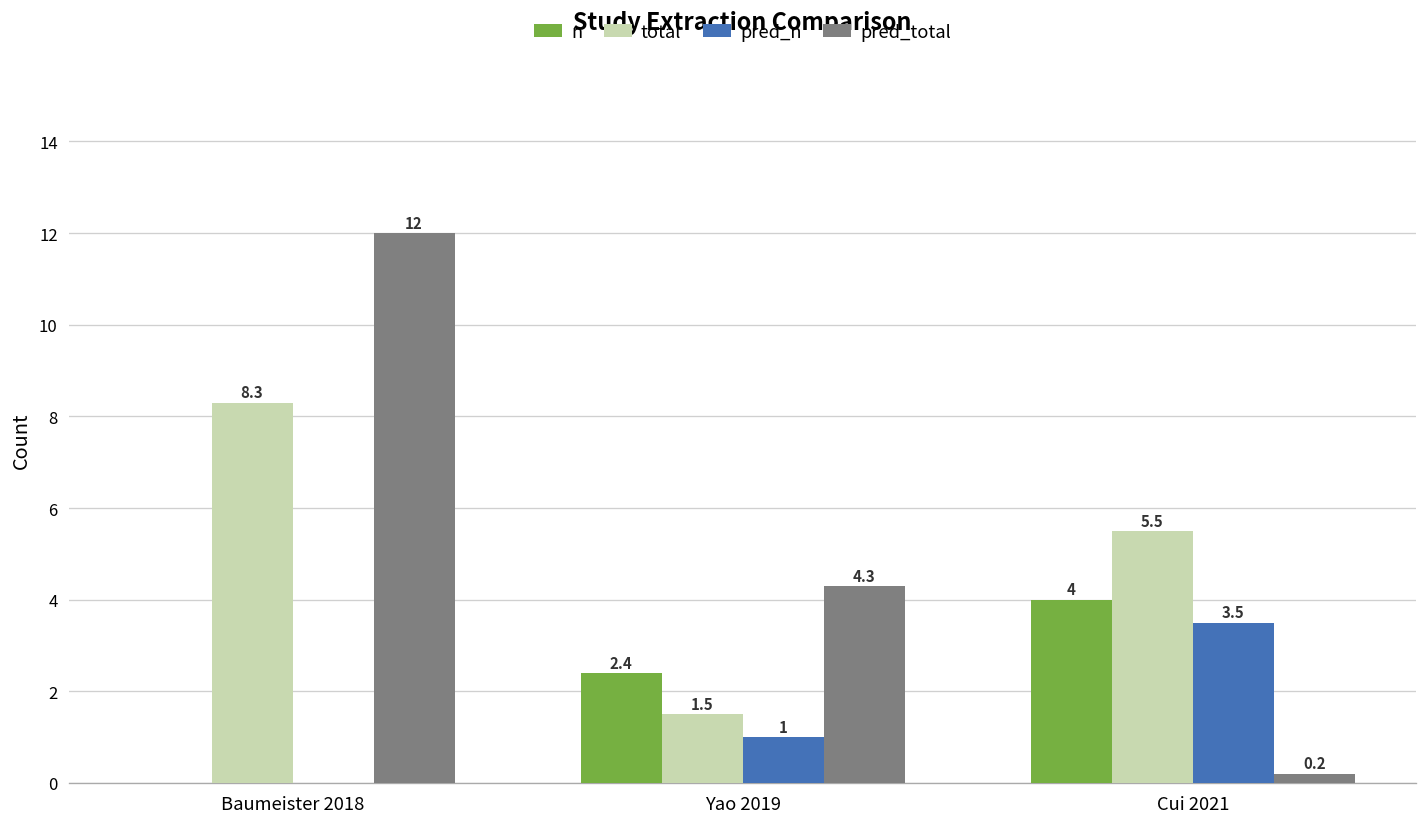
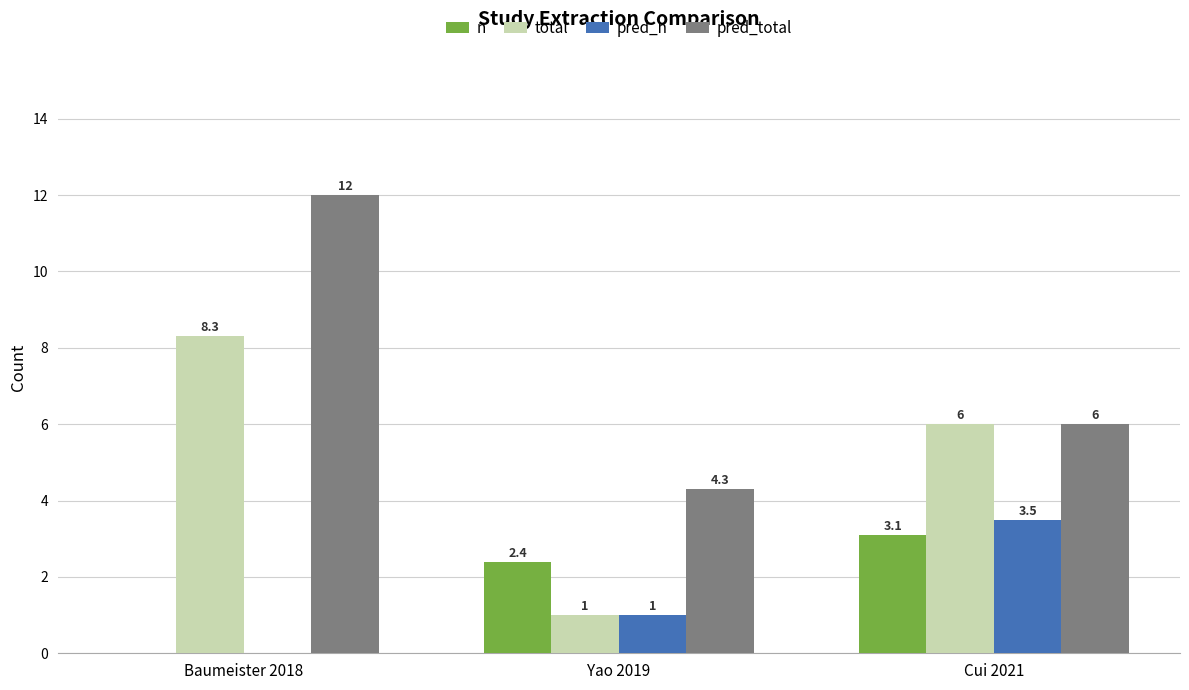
total, Yao 2019: 1.5 -> 1
n, Cui 2021: 4 -> 3.1
total, Cui 2021: 5.5 -> 6
pred_total, Cui 2021: 0.2 -> 6
